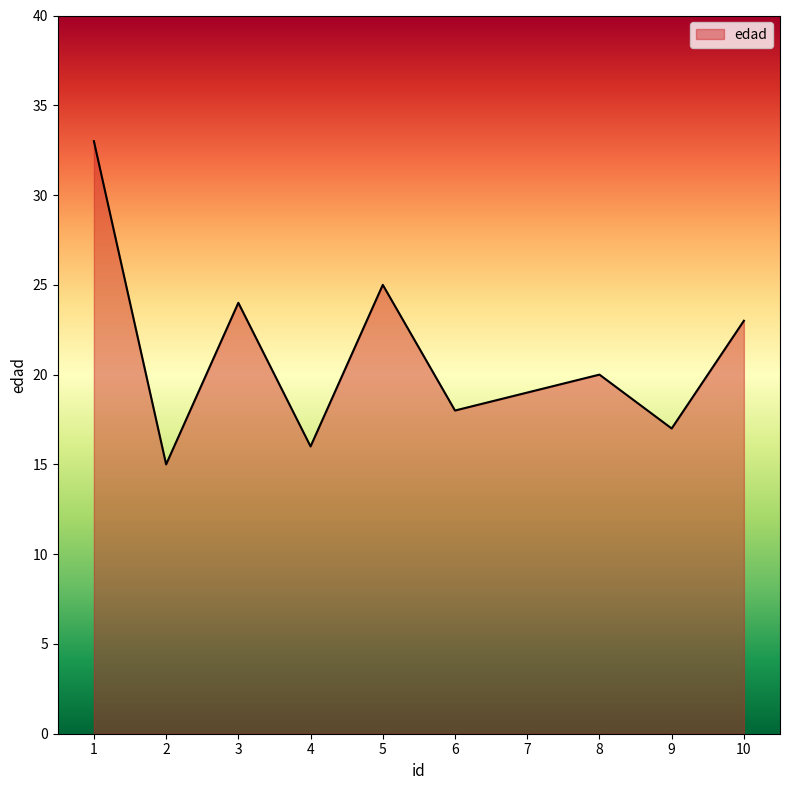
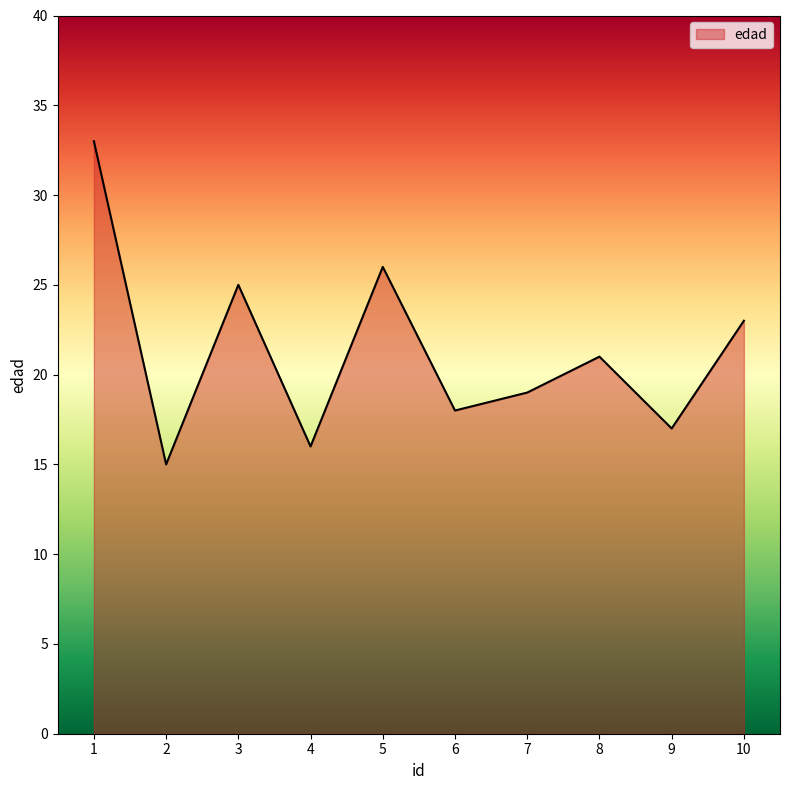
3: 24 -> 25
5: 25 -> 26
8: 20 -> 21
